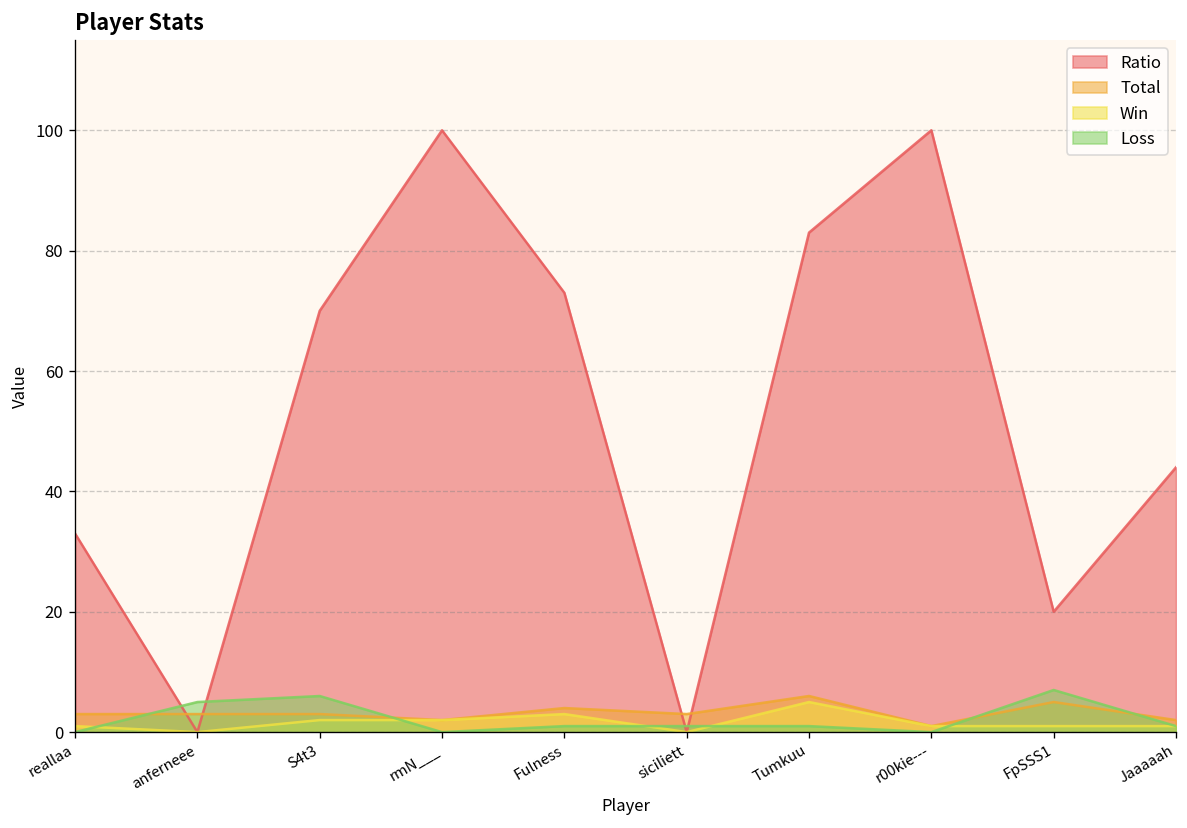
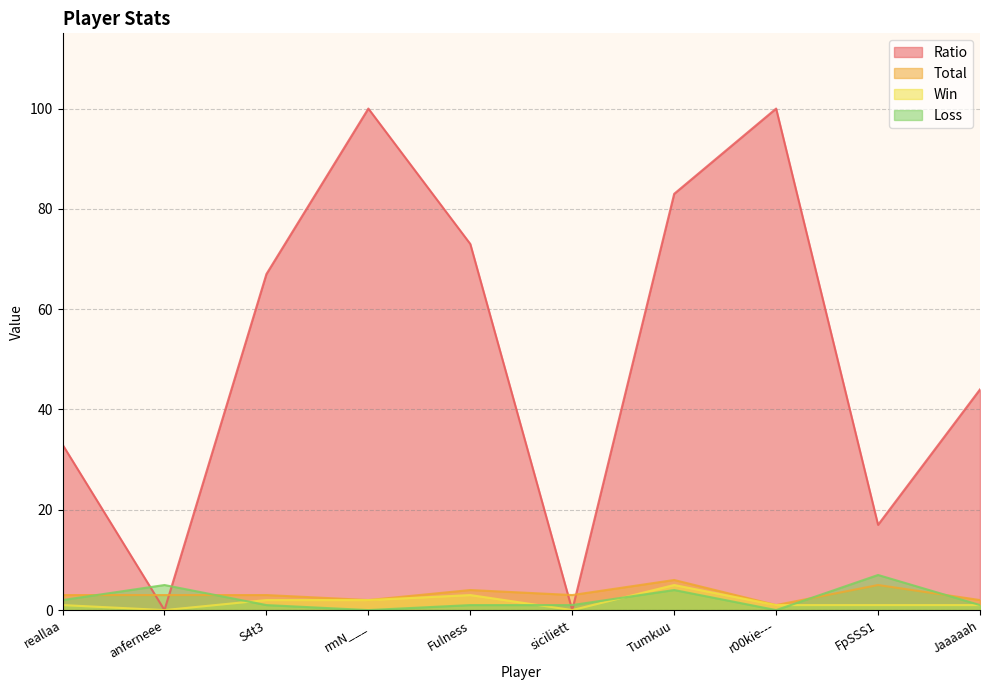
Loss, reallaa: 0 -> 2
Ratio, S4t3: 70 -> 67
Loss, S4t3: 6 -> 1
Loss, Tumkuu: 1 -> 4
Ratio, FpSSS1: 20 -> 17
